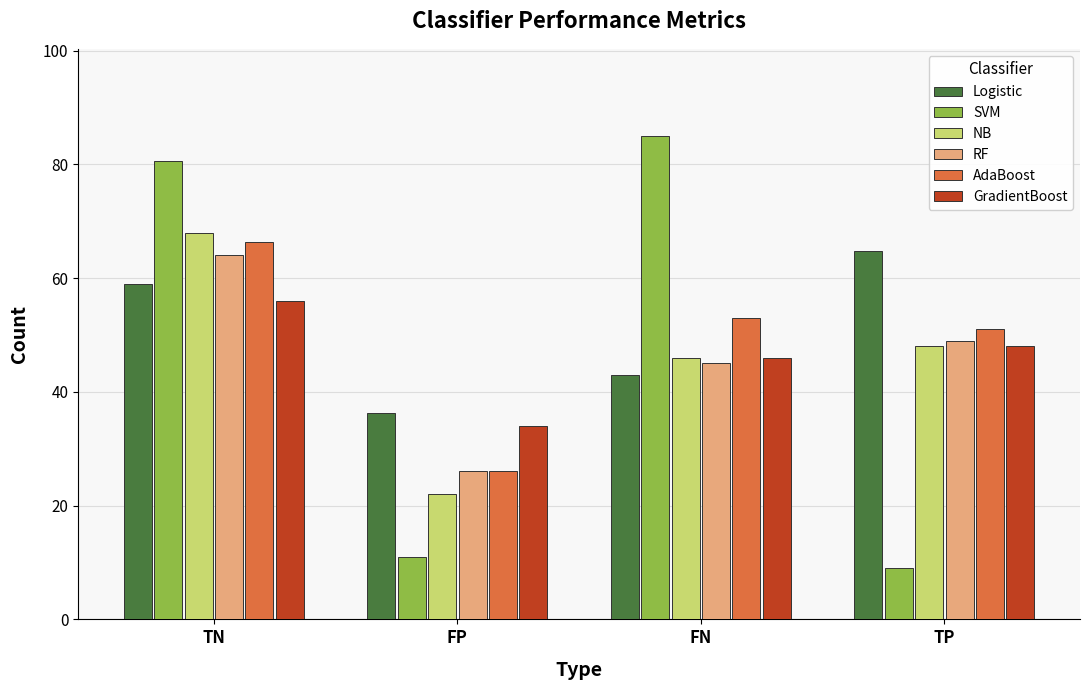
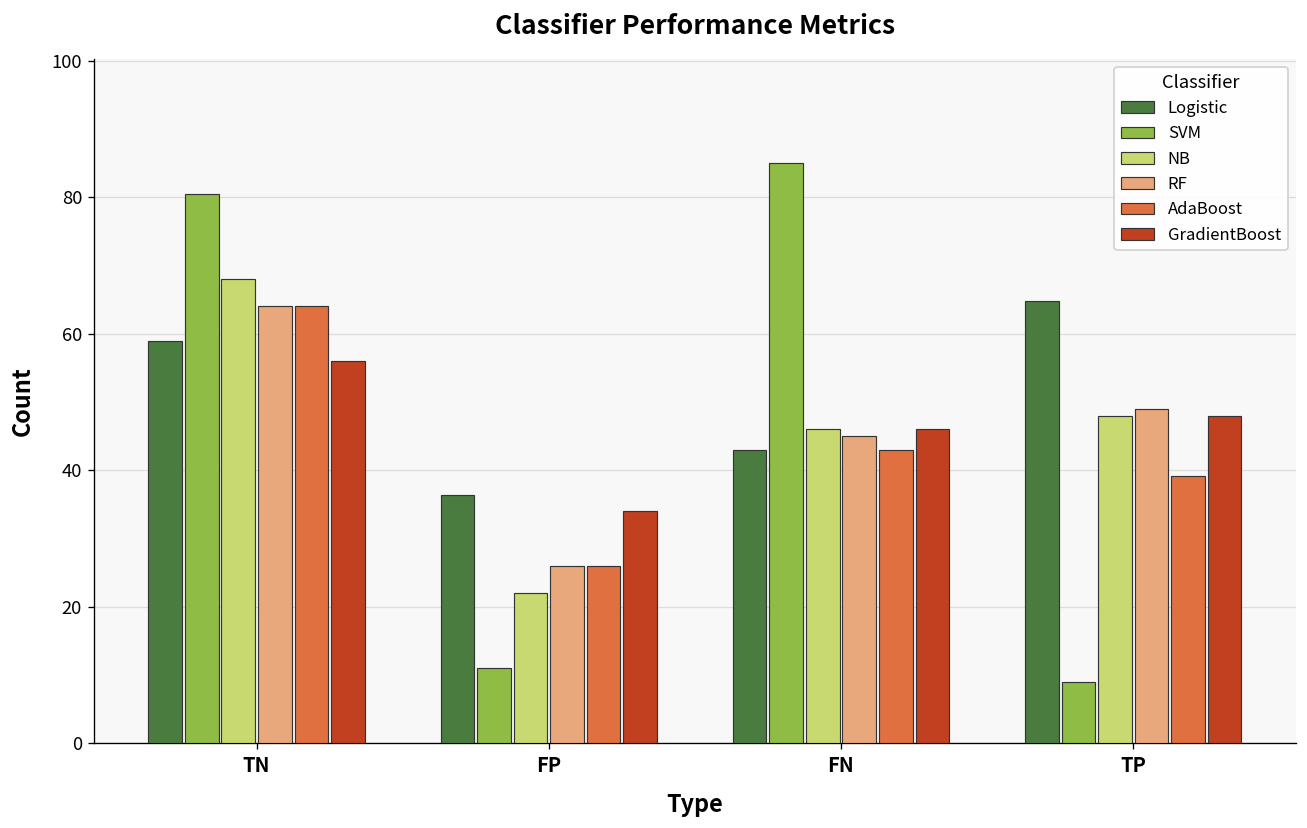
AdaBoost, TN: 66 -> 64
AdaBoost, FN: 53 -> 43
AdaBoost, TP: 51 -> 39
